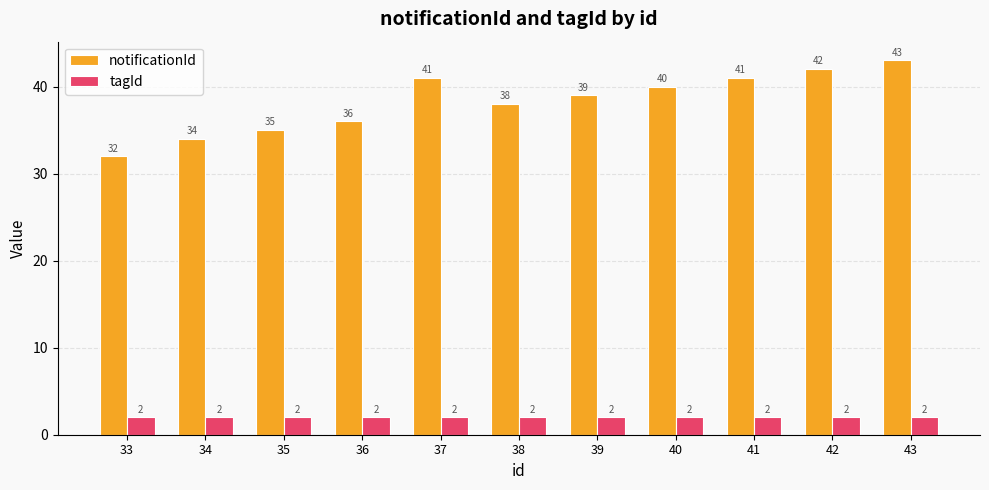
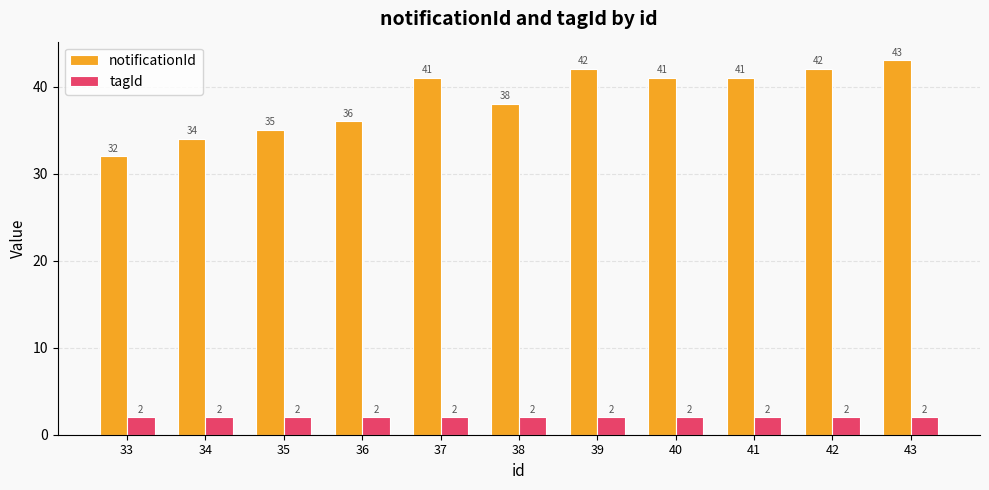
notificationId, 39: 39 -> 42
notificationId, 40: 40 -> 41
